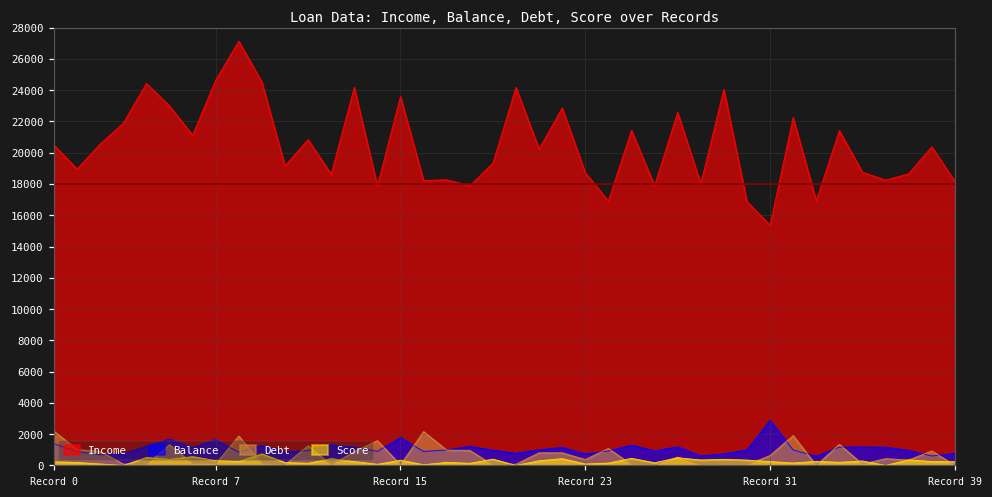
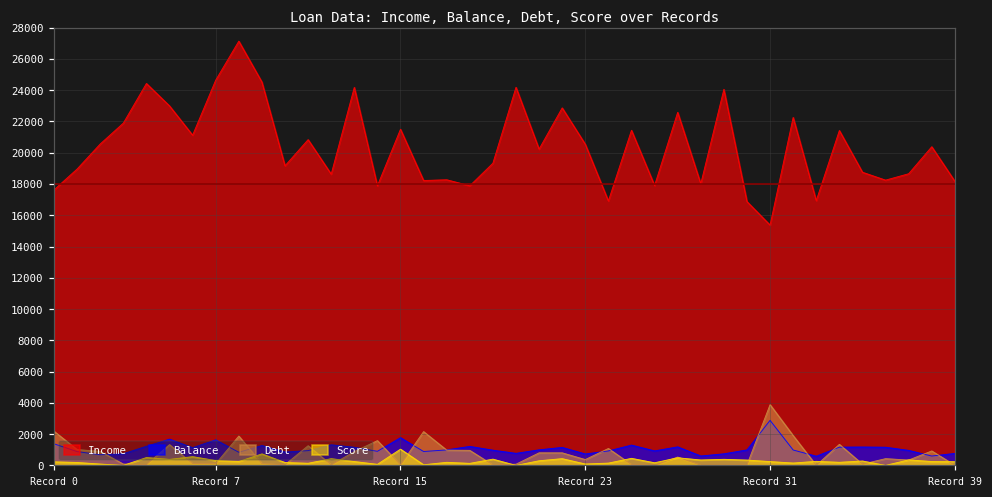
Income, Record 0: 20500 -> 17600
Income, Record 15: 23600 -> 21500
Score, Record 15: 300 -> 1000
Income, Record 23: 18700 -> 20500
Debt, Record 31: 600 -> 3900
